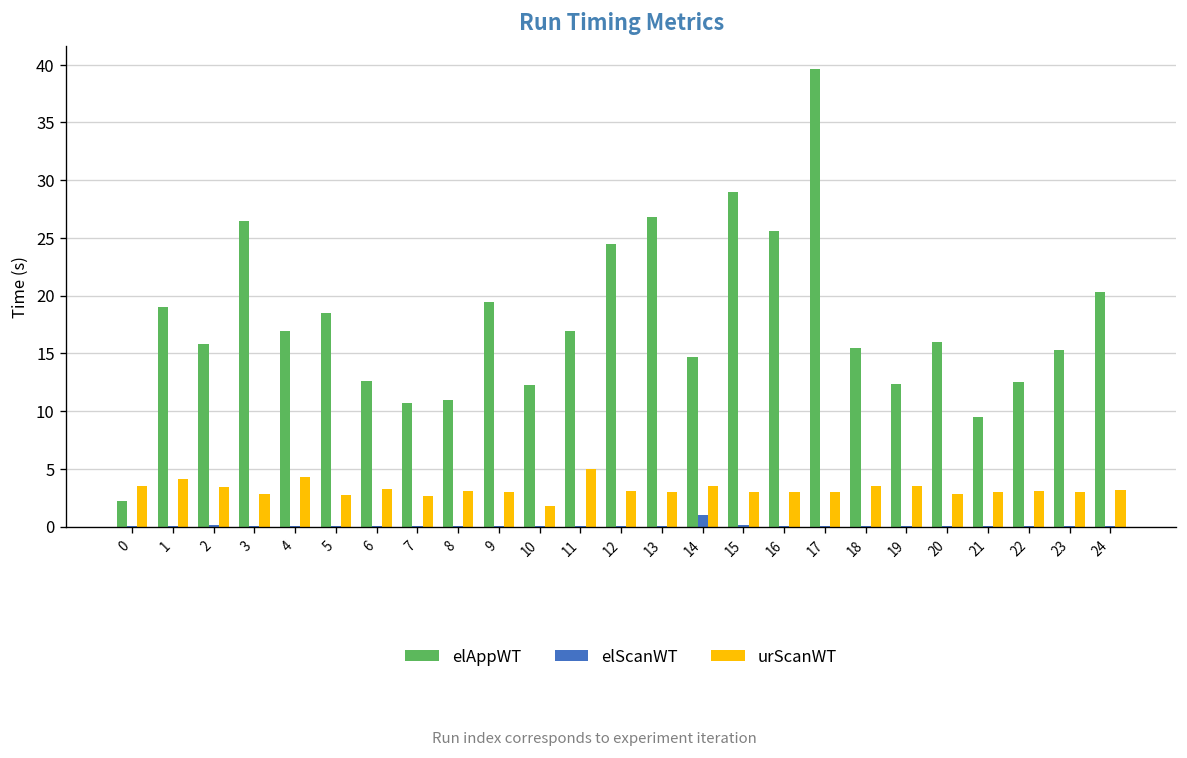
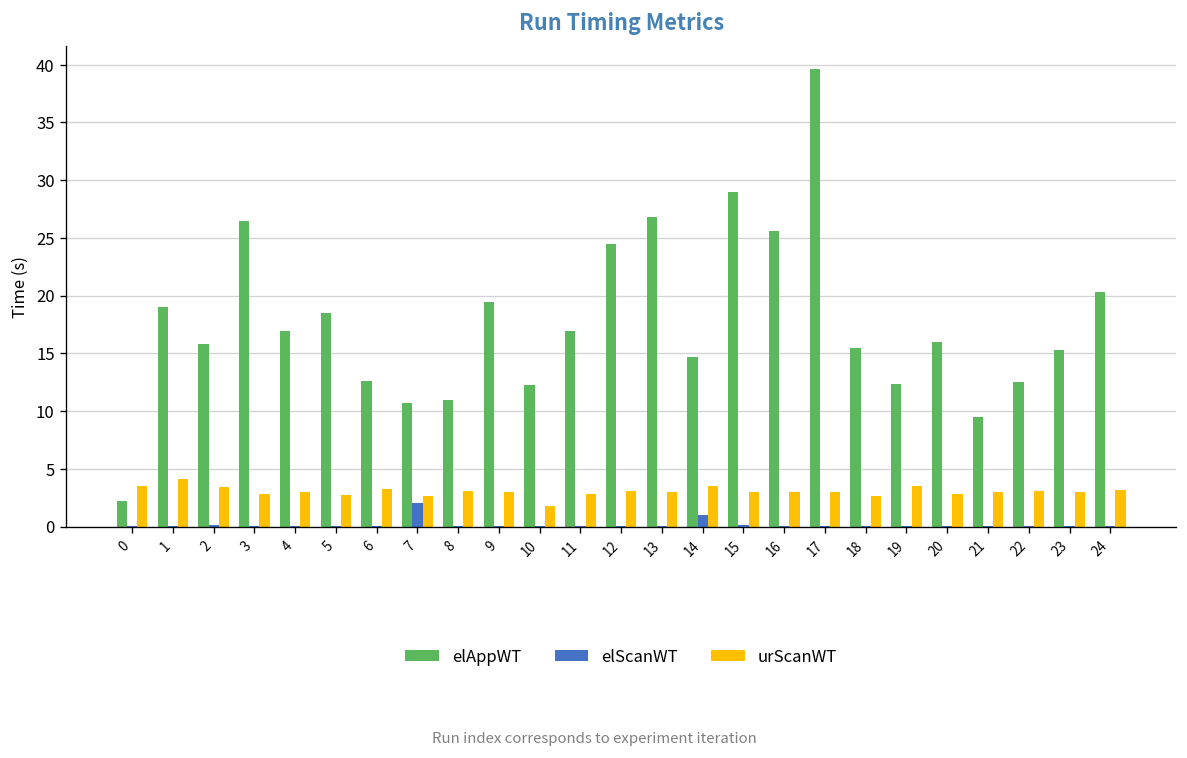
urScanWT, 4: 4 -> 3
elScanWT, 7: 0 -> 2
urScanWT, 11: 5 -> 3
urScanWT, 18: 4 -> 3
